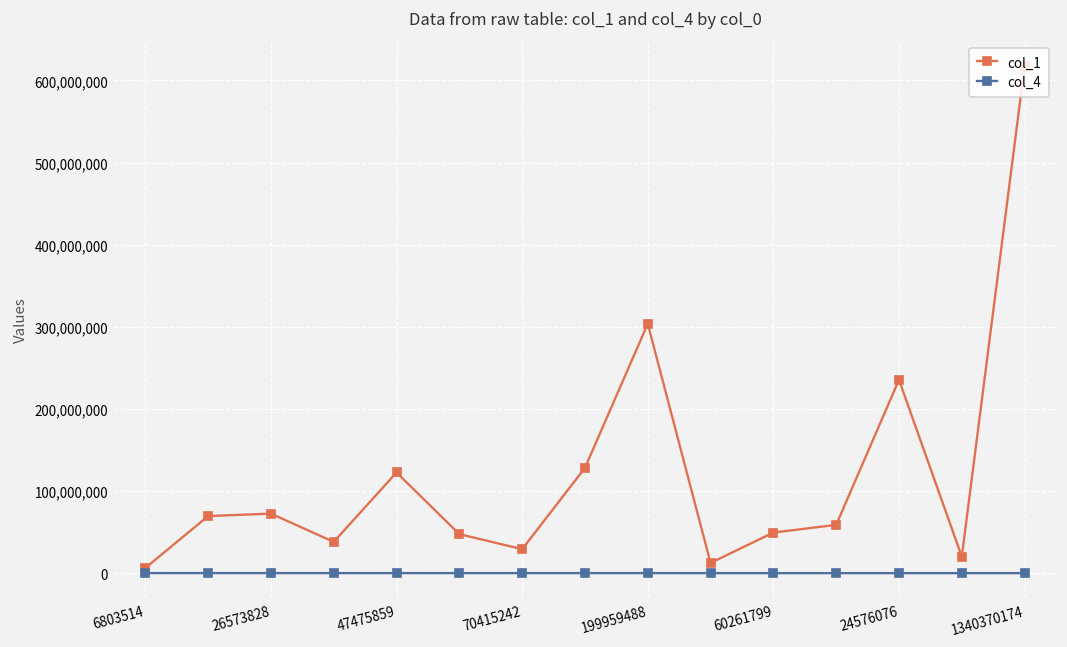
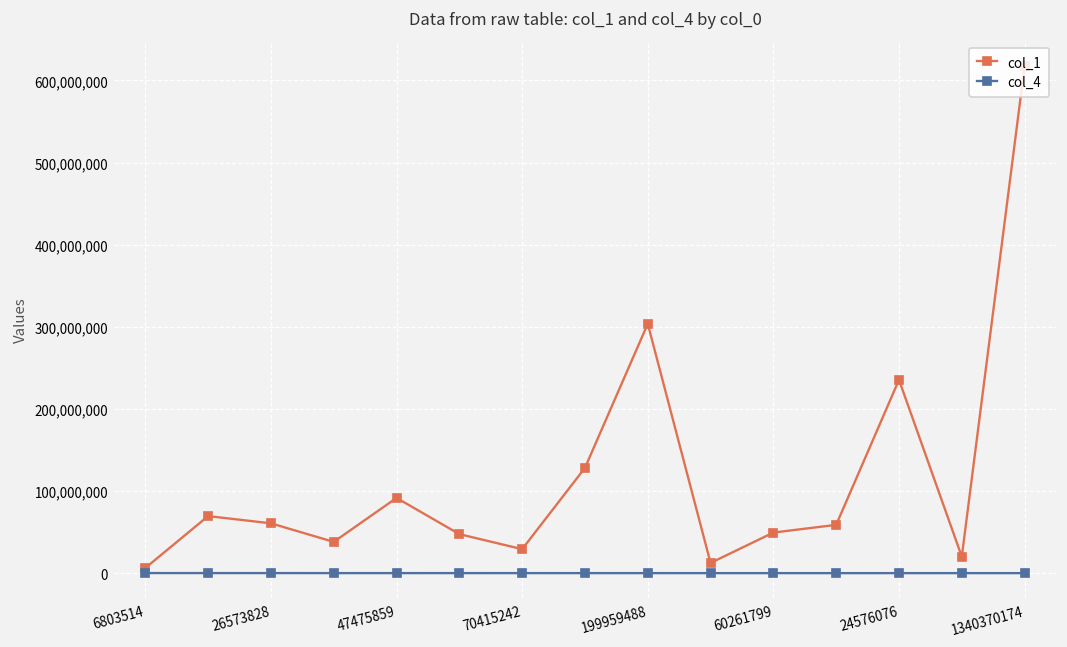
col_1, 26573828: 70,000,000 -> 60,000,000
col_1, 47475859: 120,000,000 -> 90,000,000
